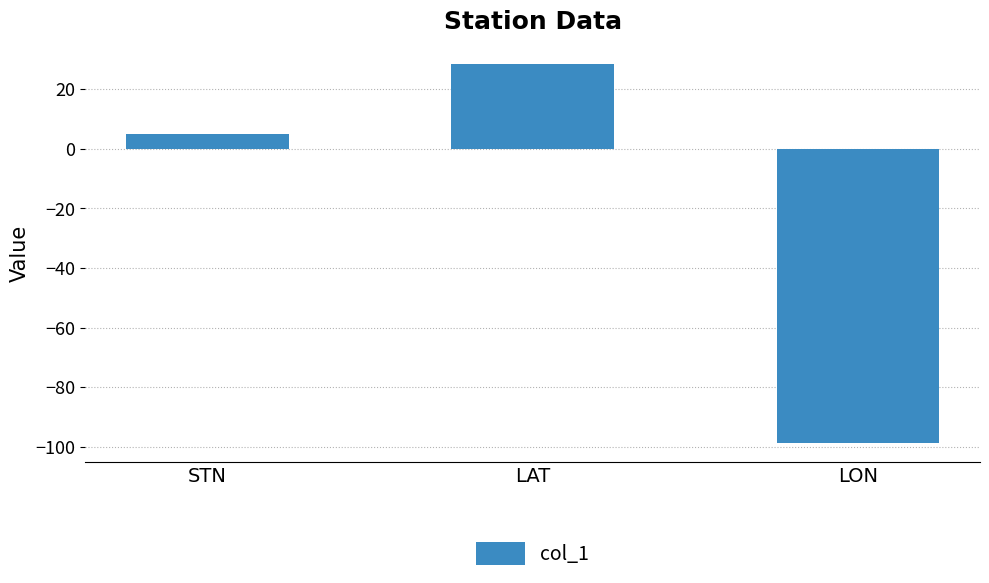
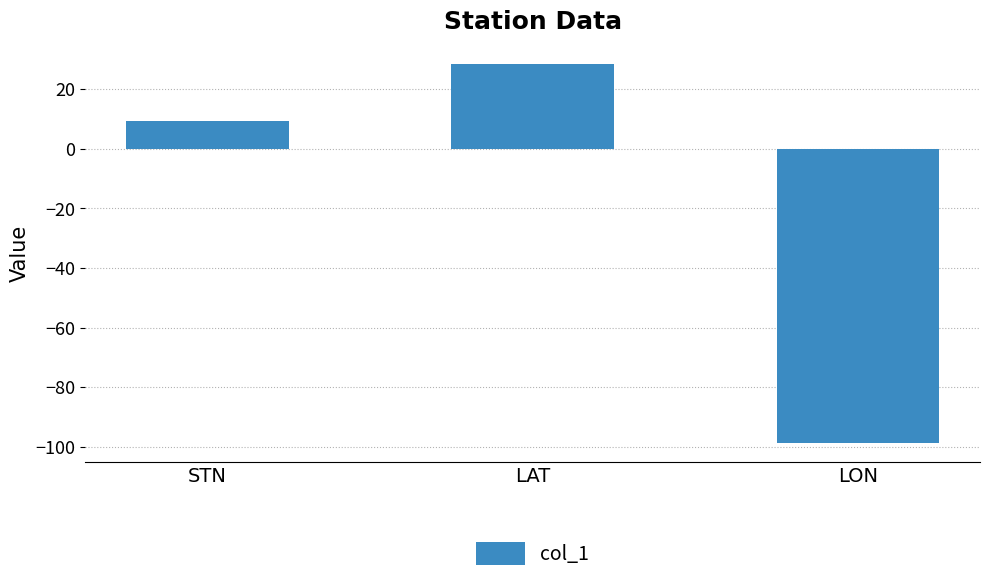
STN: 5 -> 9
